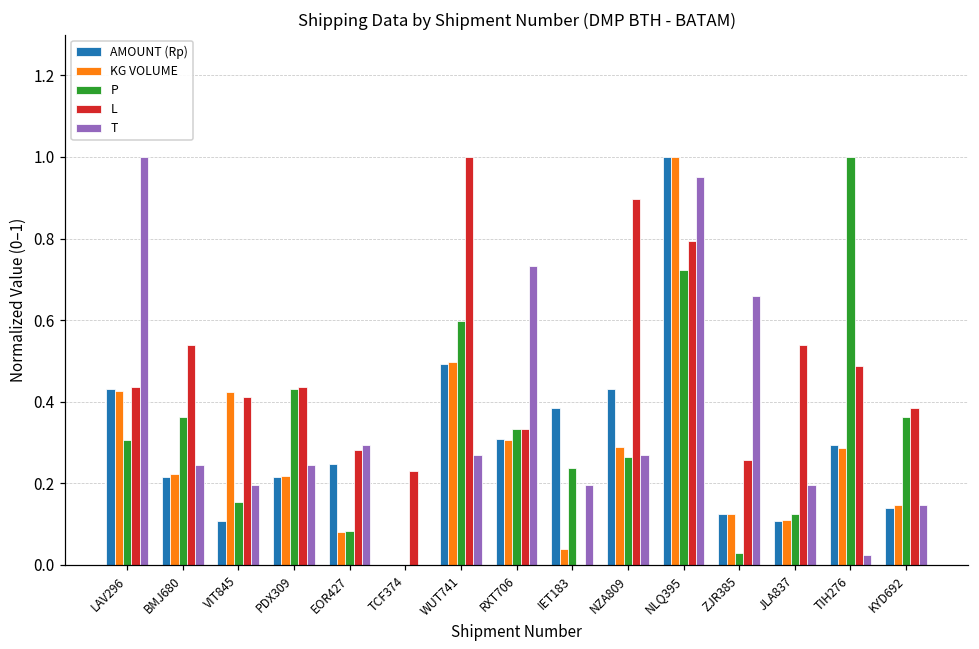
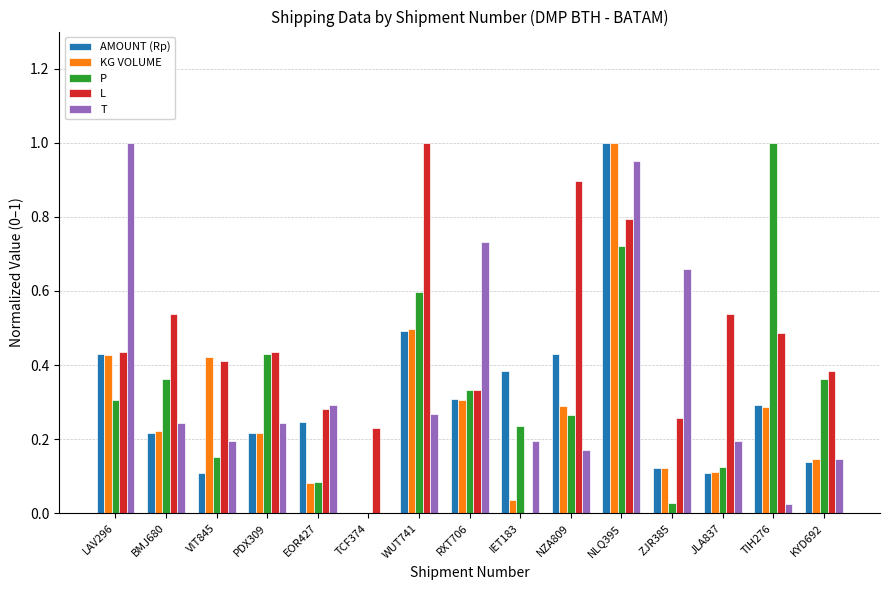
T, NZA809: 0.27 -> 0.17
